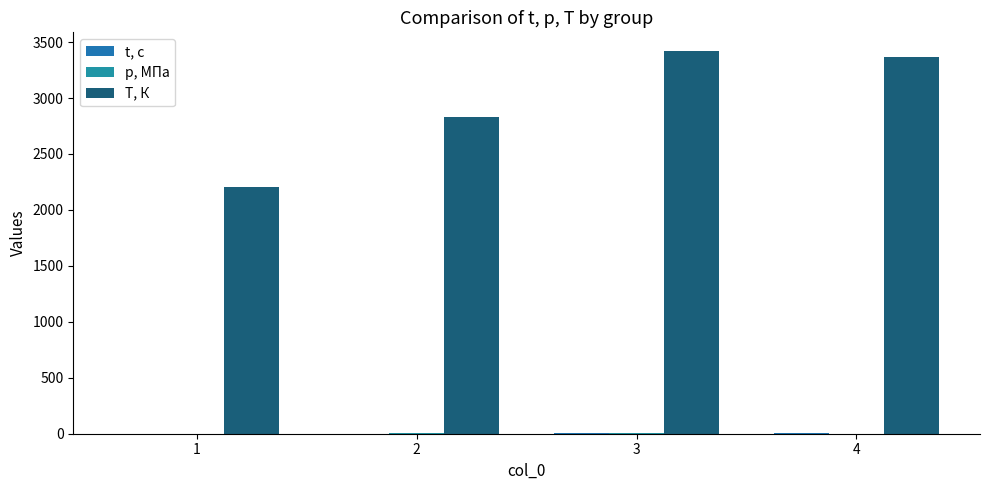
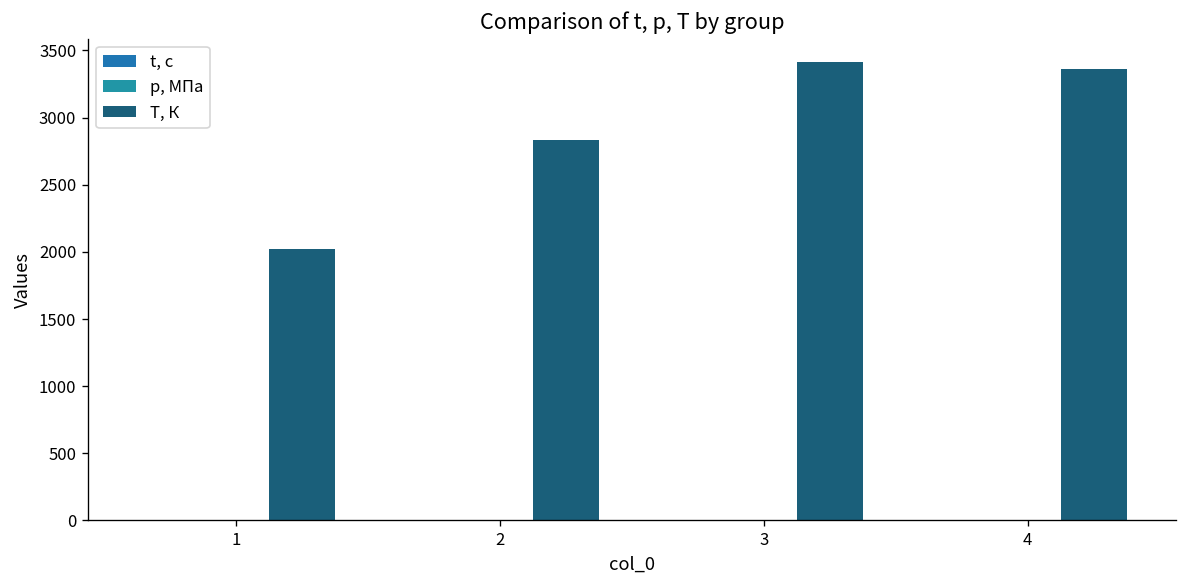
T, К, 1: 2210 -> 2020
